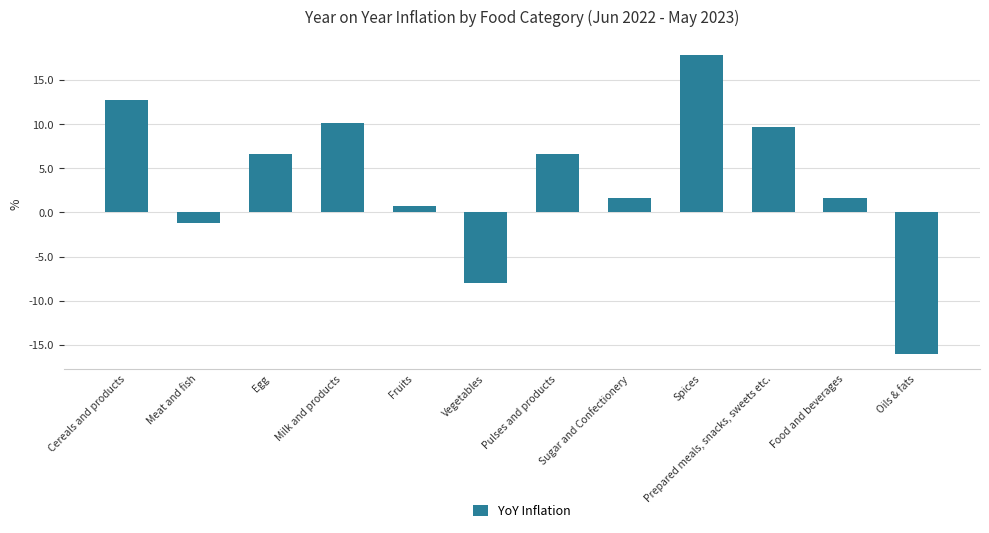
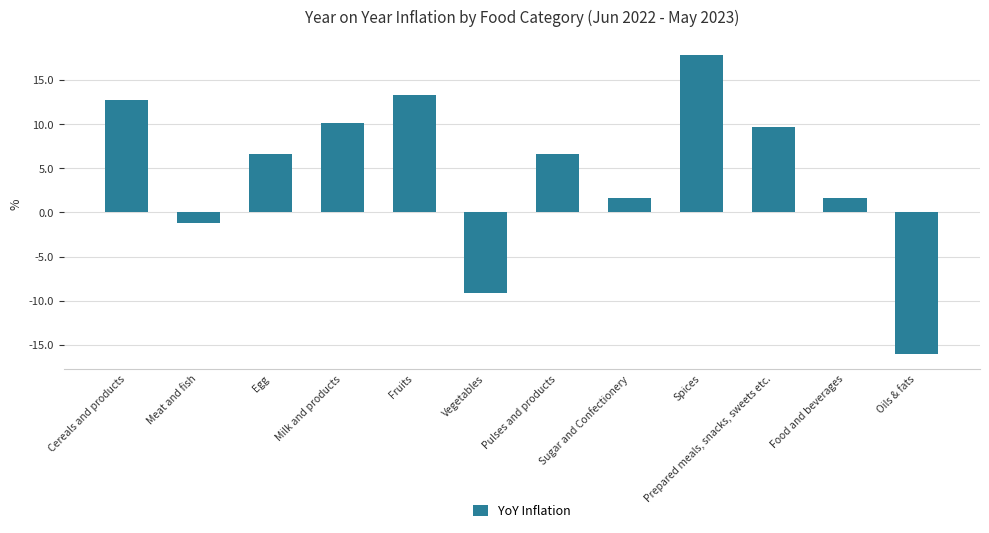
Fruits: 1 -> 13
Vegetables: -8 -> -9
